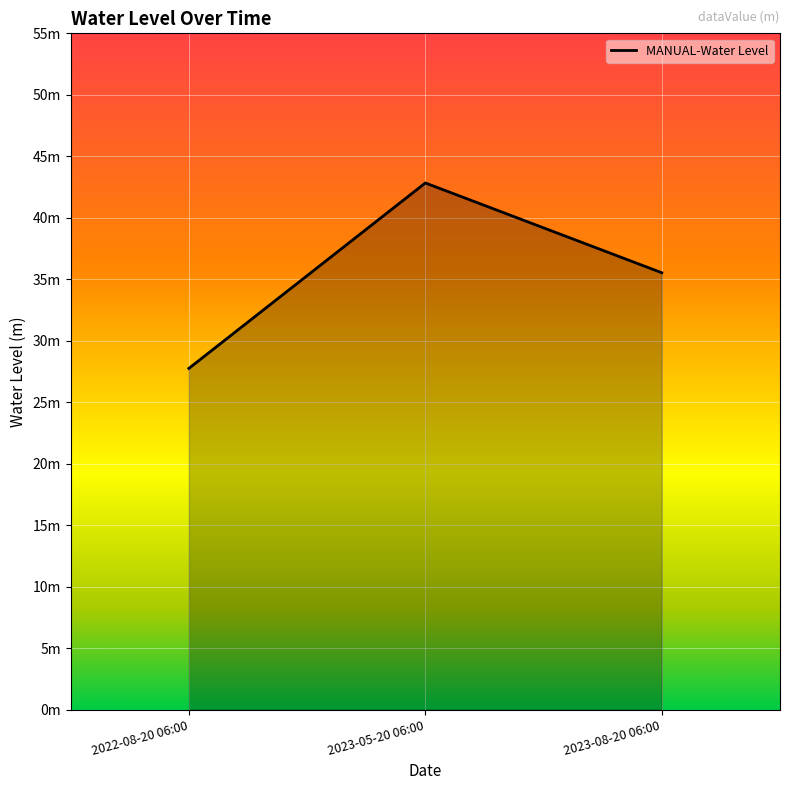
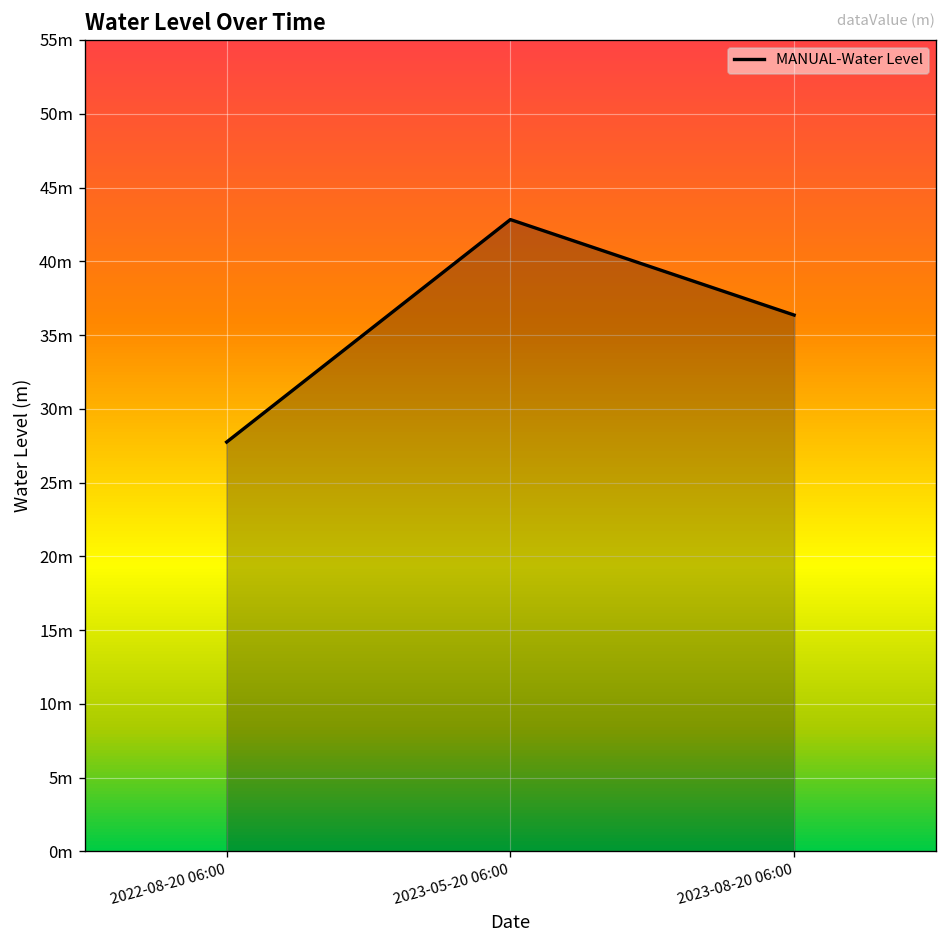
2023-08-20 06:00: 35.5m -> 36.4m
